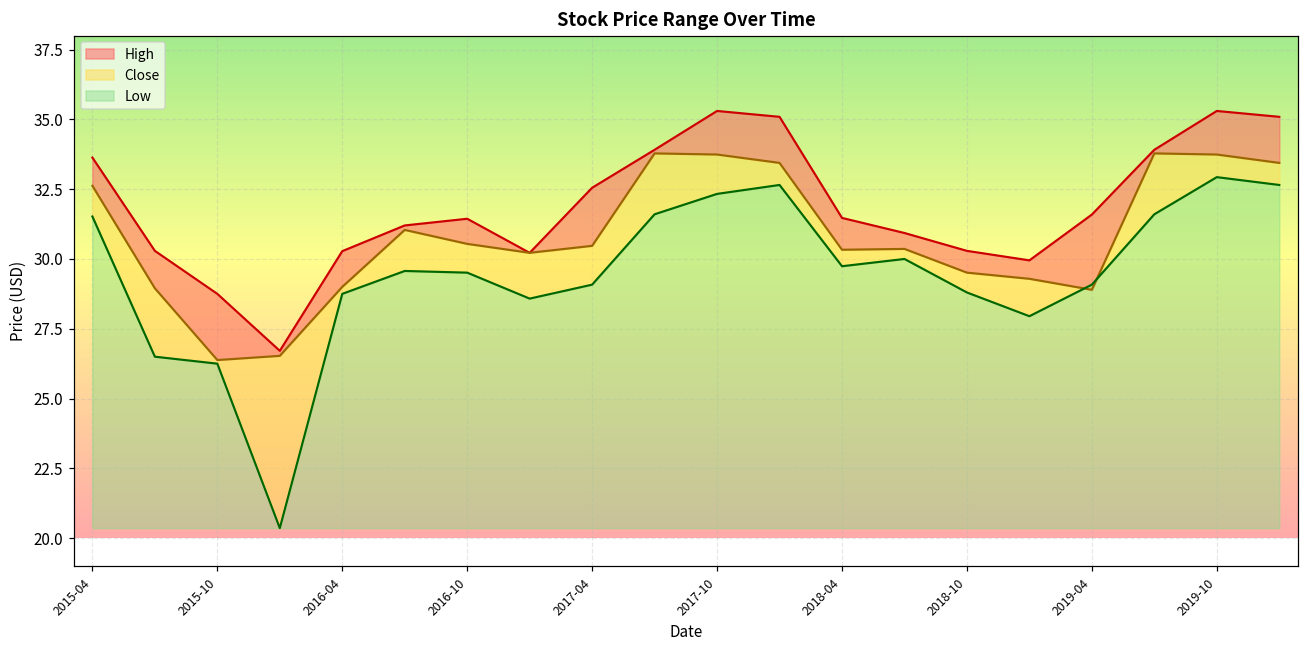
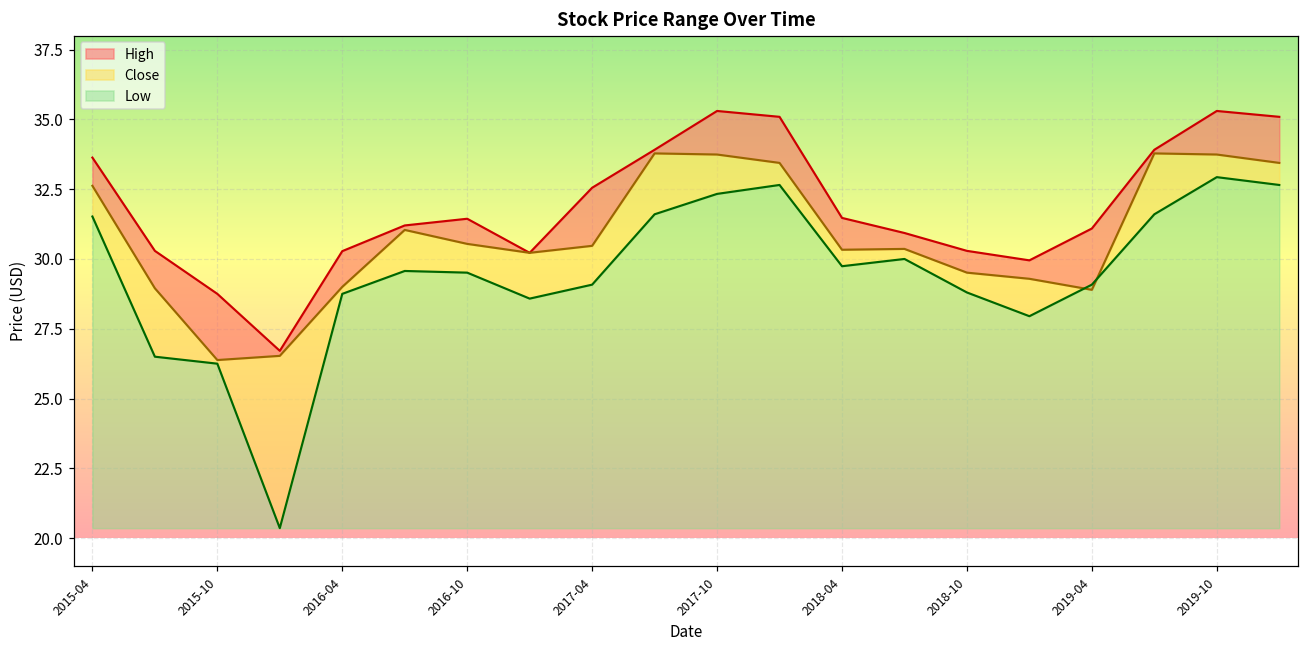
High, 2019-04: 31.6 -> 31.1
